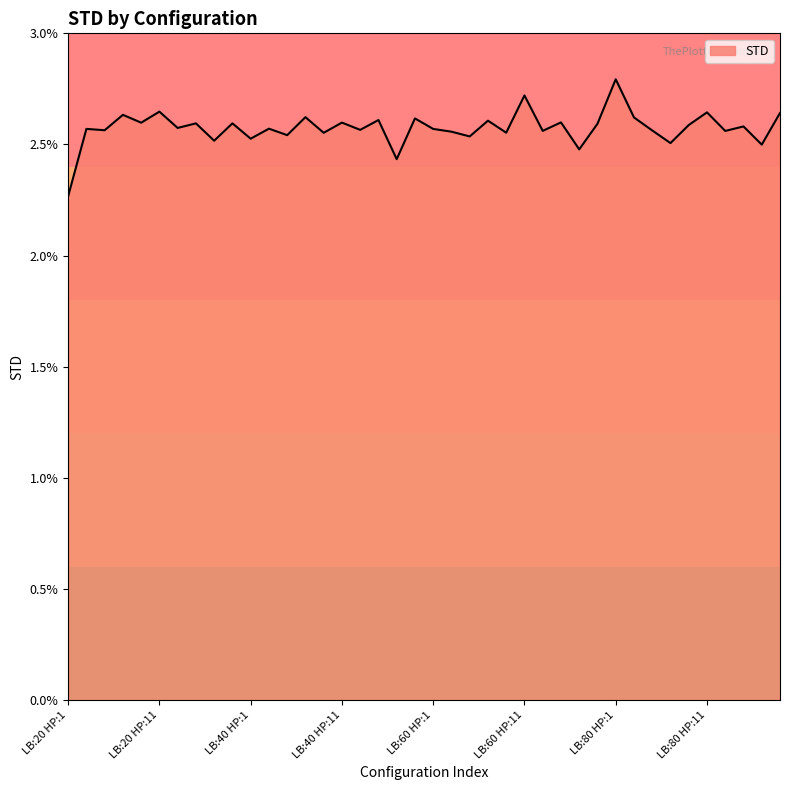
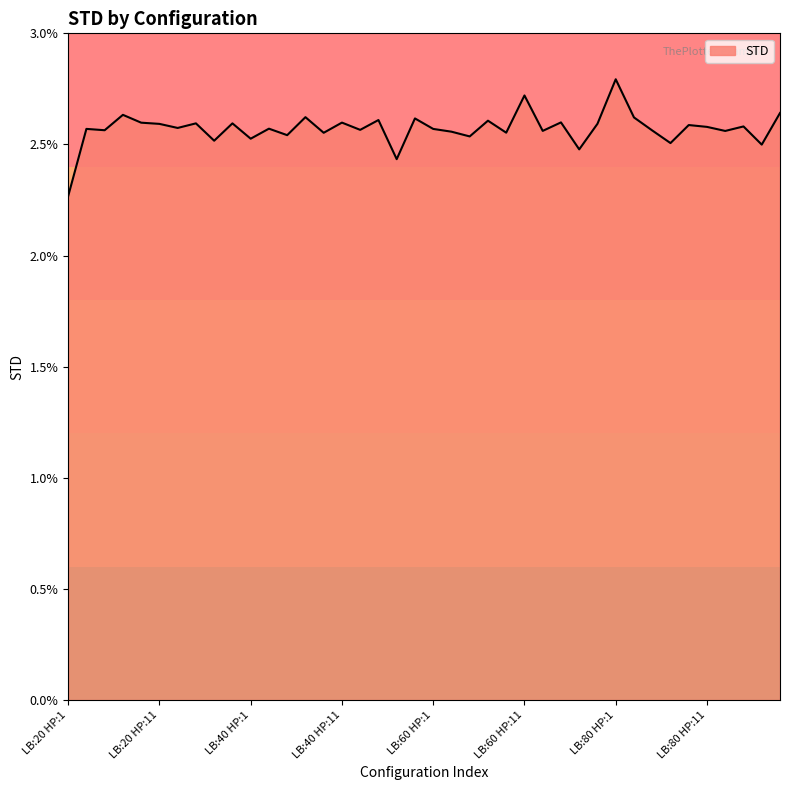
LB:20 HP:11: 2.65% -> 2.59%
LB:80 HP:11: 2.64% -> 2.58%
